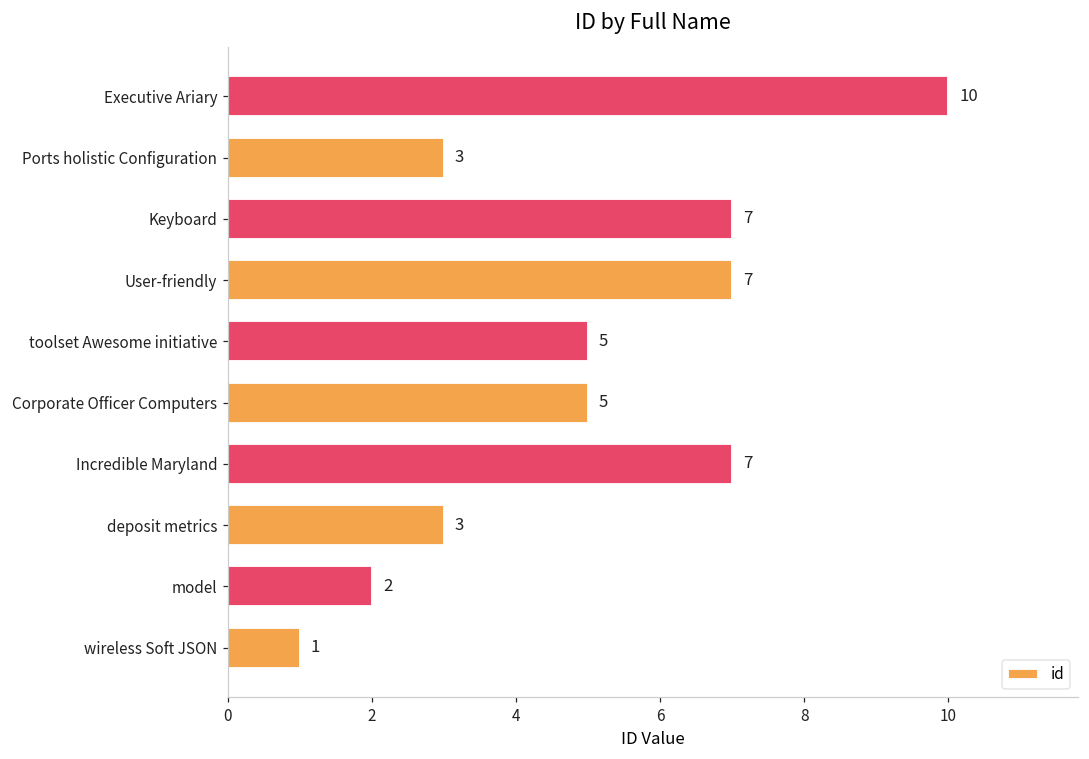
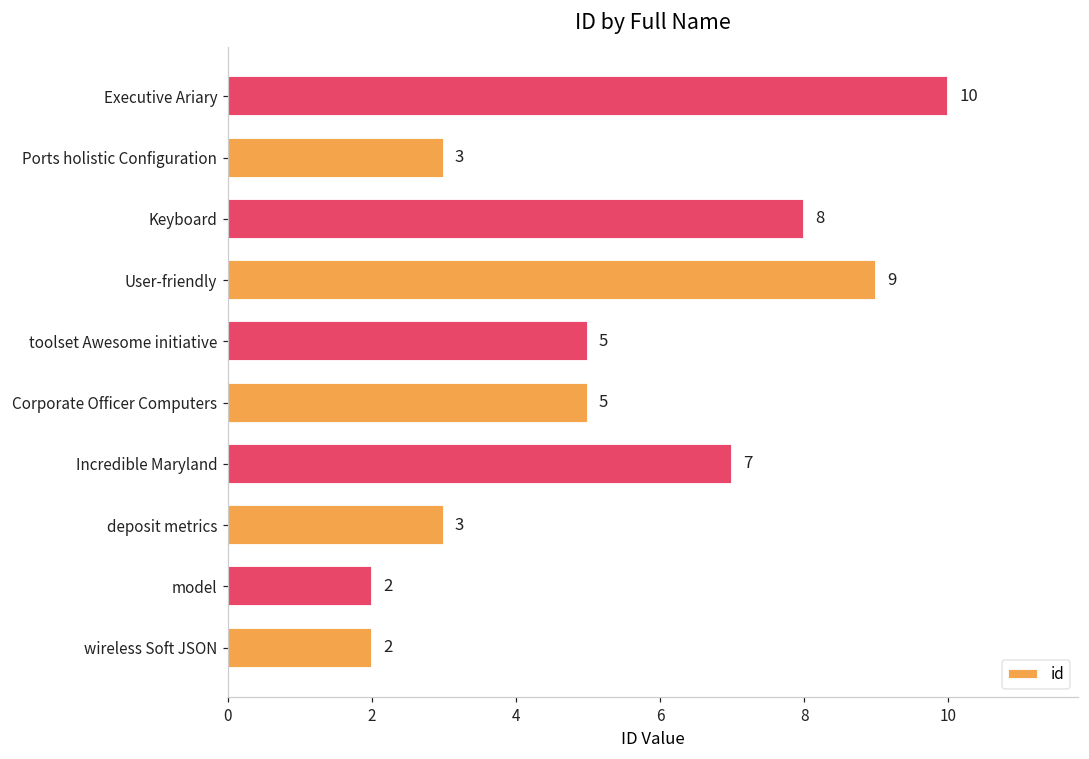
Keyboard: 7 -> 8
User-friendly: 7 -> 9
wireless Soft JSON: 1 -> 2
